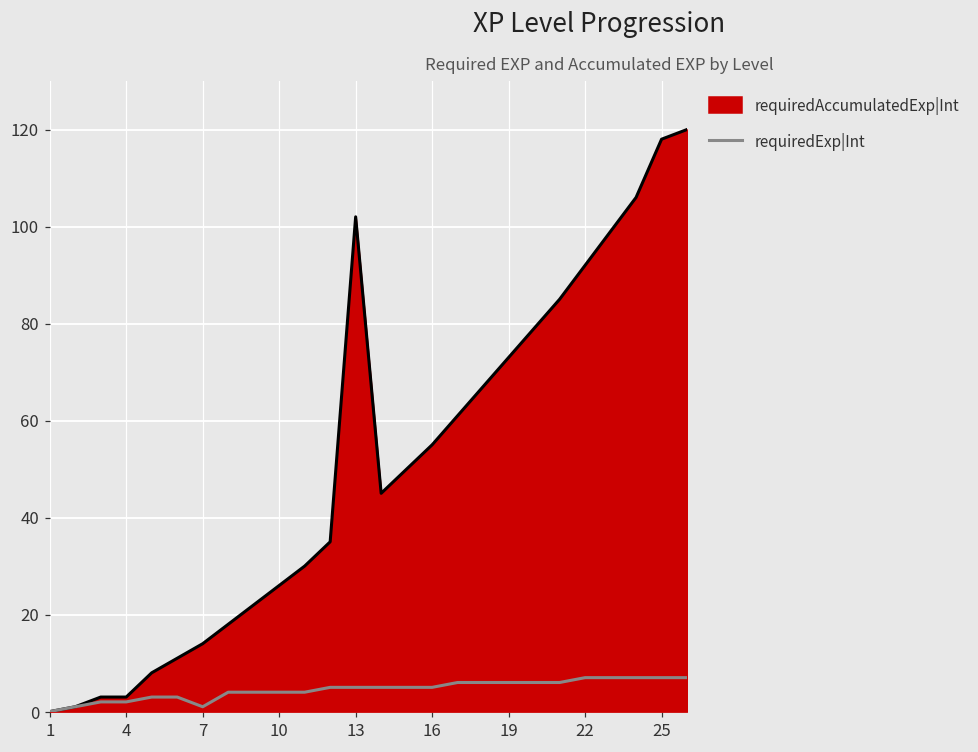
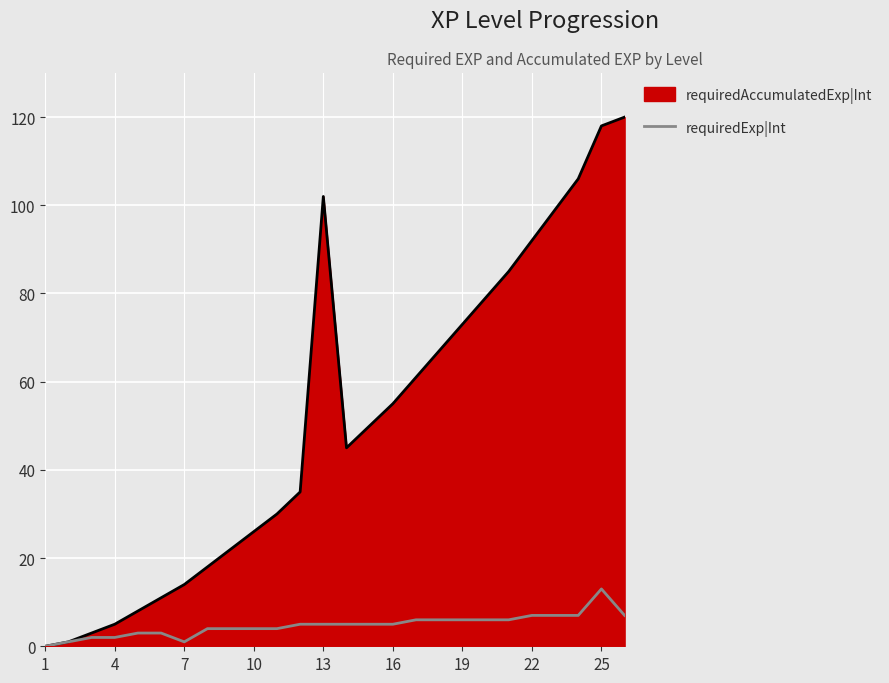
requiredAccumulatedExp|Int, 4: 3 -> 5
requiredExp|Int, 25: 7 -> 13
